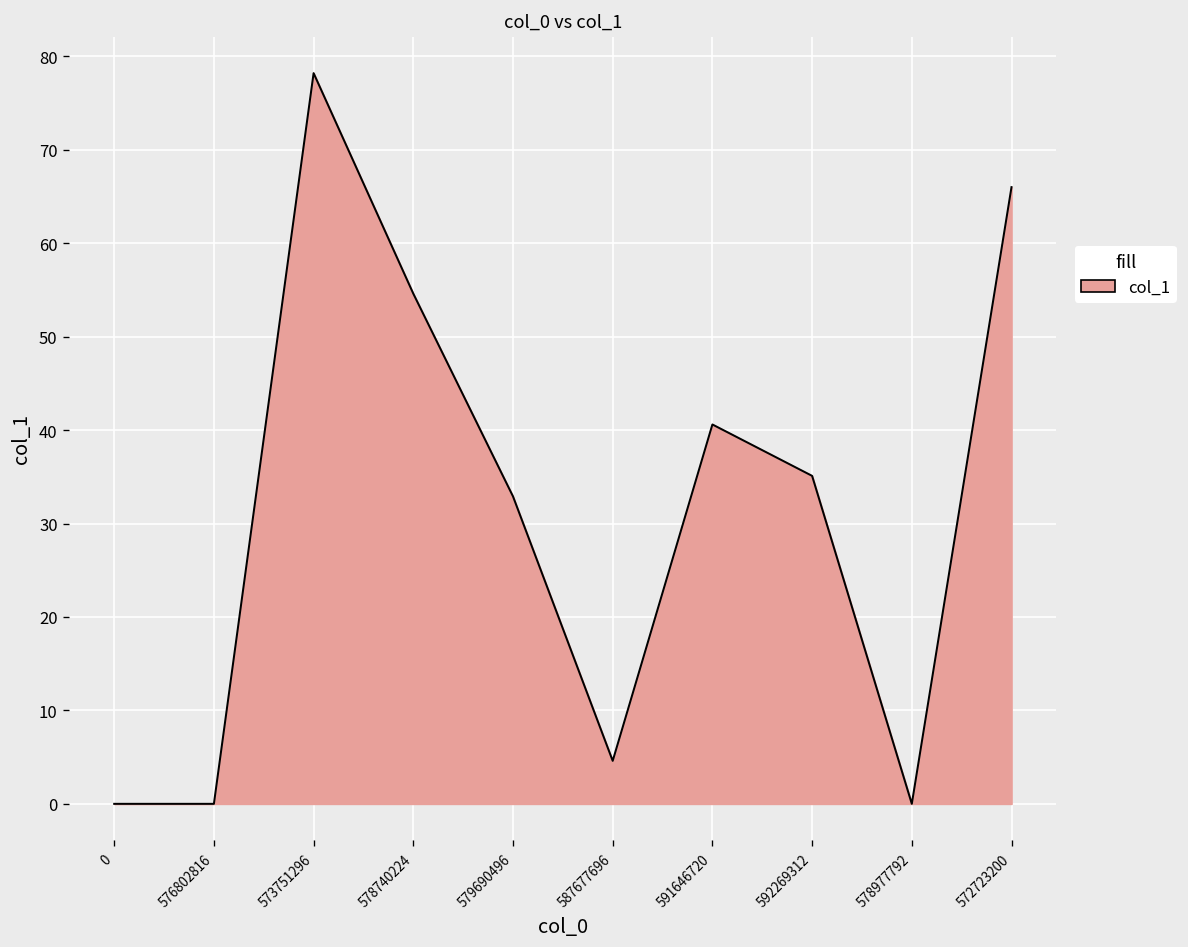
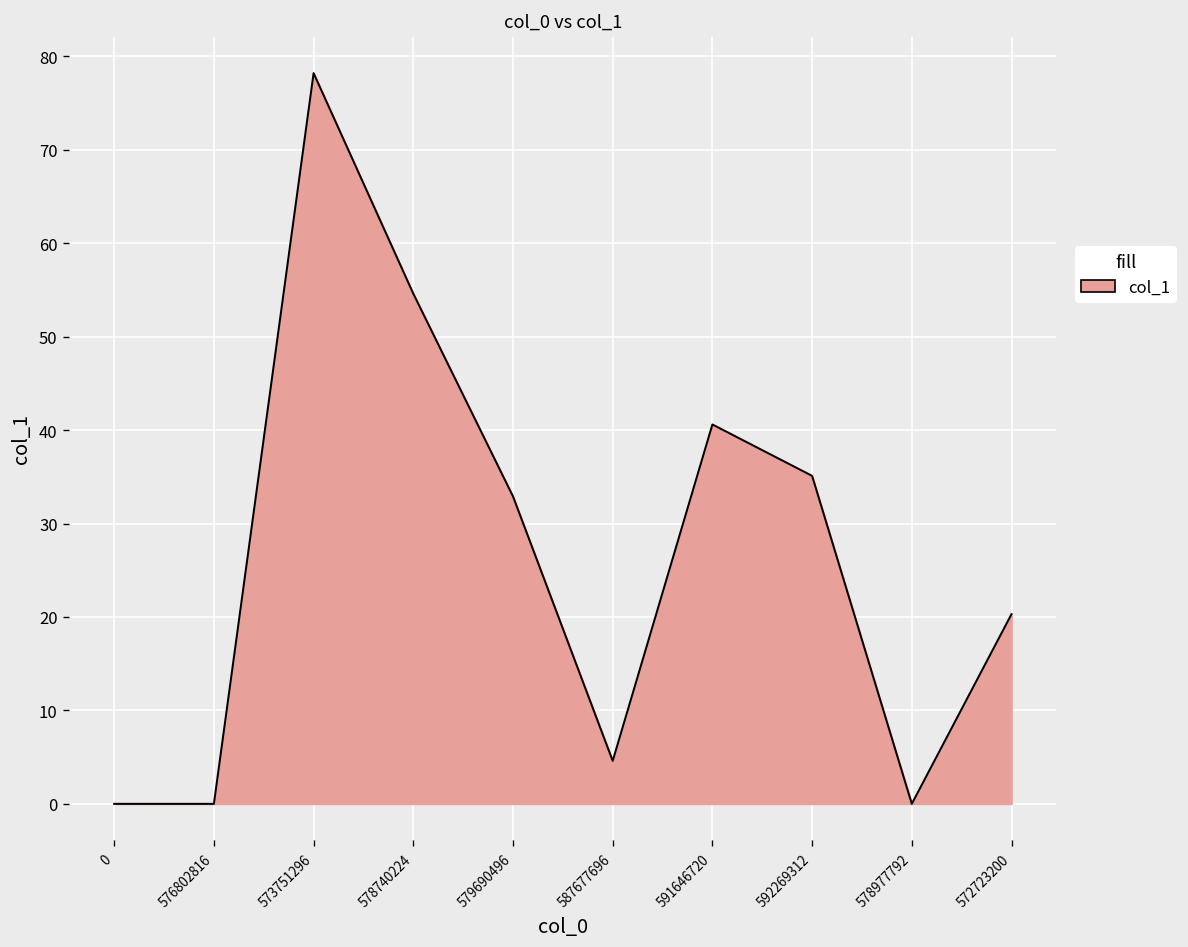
572723200: 66 -> 20
